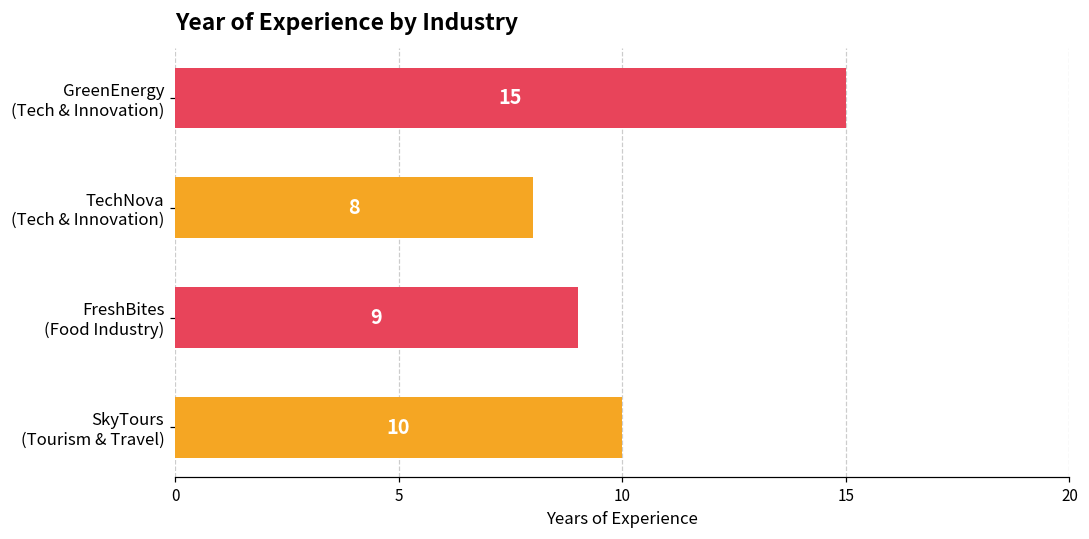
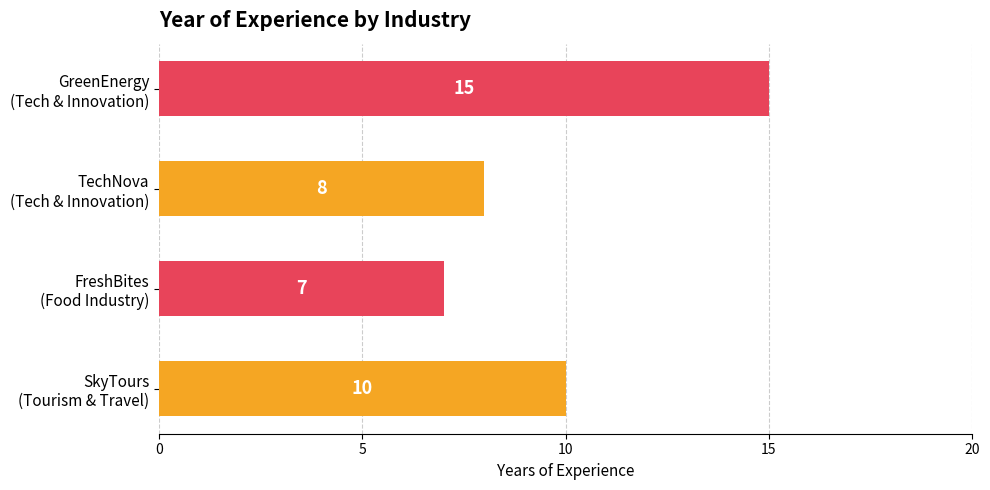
FreshBites (Food Industry): 9 -> 7
